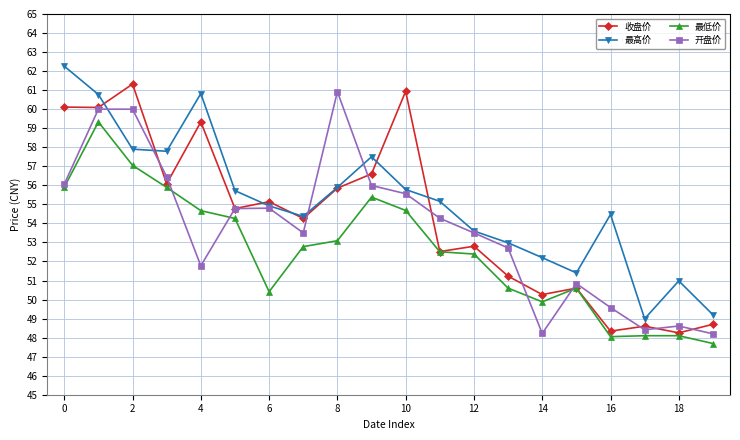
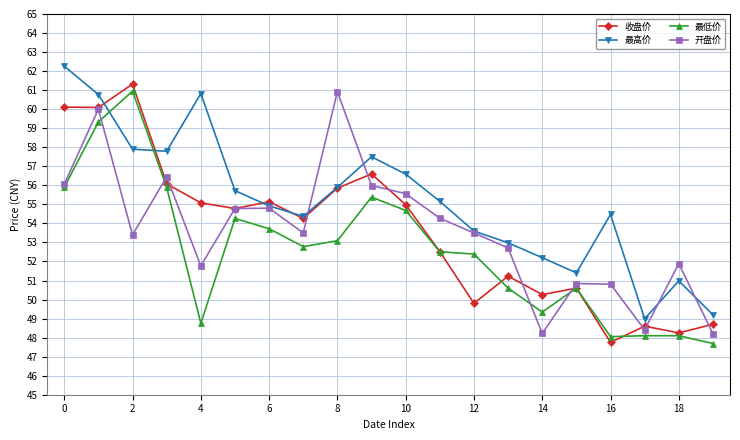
最低价, 2: 57.1 -> 61.0
开盘价, 2: 60.0 -> 53.4
收盘价, 4: 59.3 -> 55.1
最低价, 4: 54.7 -> 48.8
最低价, 6: 50.4 -> 53.7
收盘价, 10: 60.9 -> 55.0
最高价, 10: 55.8 -> 56.6
收盘价, 12: 52.8 -> 49.8
最低价, 14: 49.9 -> 49.3
收盘价, 16: 48.3 -> 47.8
开盘价, 16: 49.6 -> 50.8
开盘价, 18: 48.6 -> 51.9
